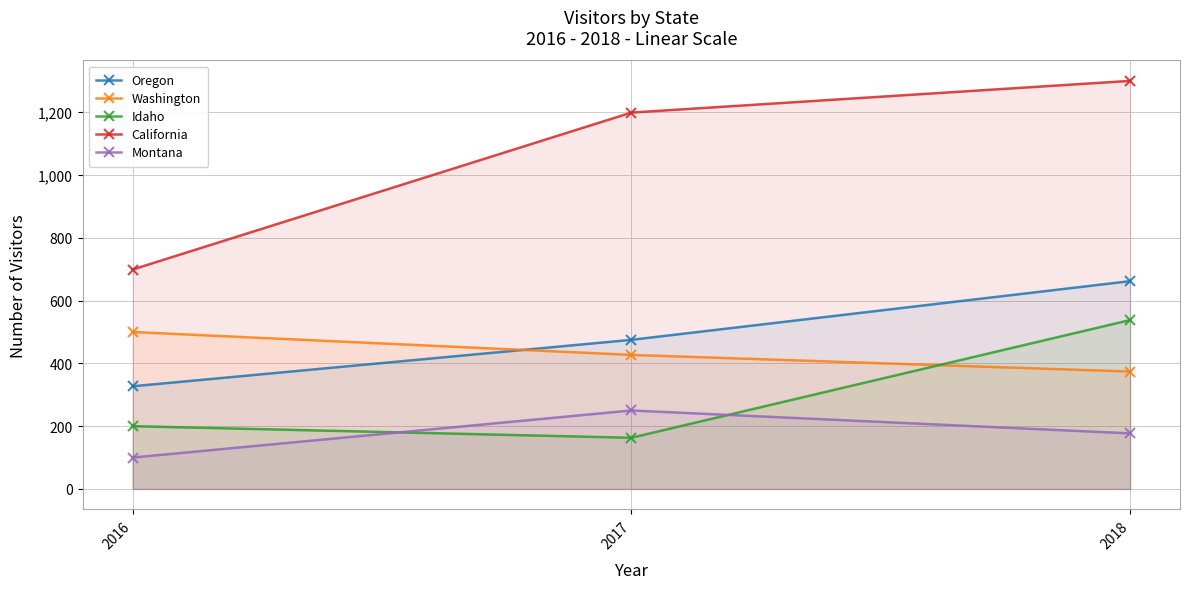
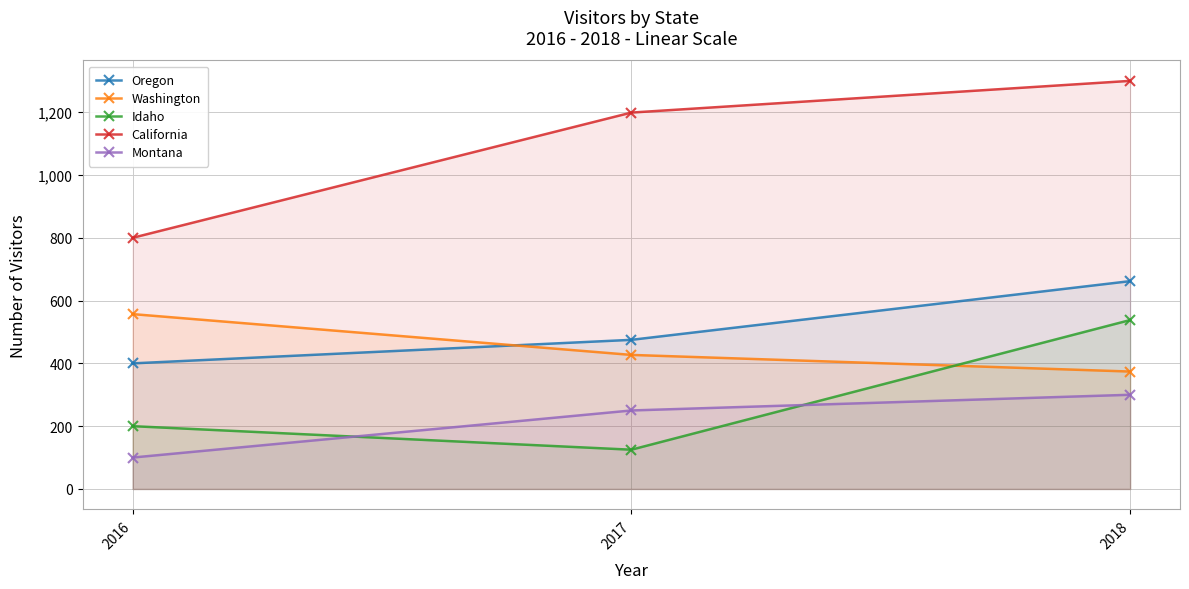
Oregon, 2016: 330 -> 400
Washington, 2016: 500 -> 560
California, 2016: 700 -> 800
Idaho, 2017: 160 -> 130
Montana, 2018: 180 -> 300
